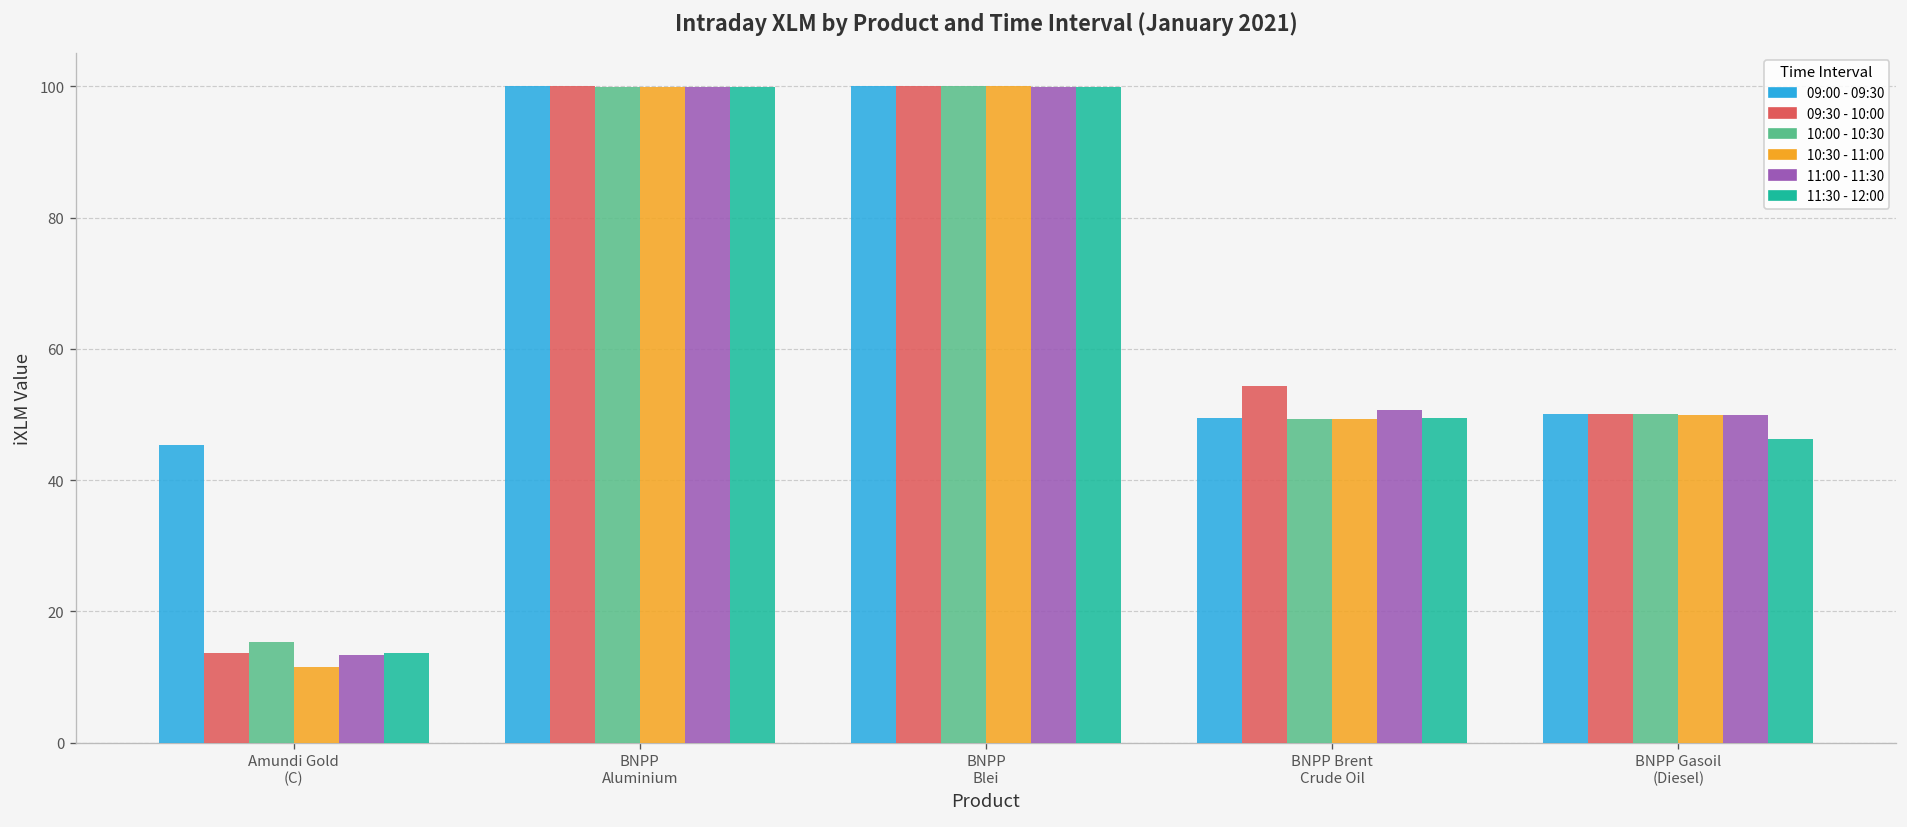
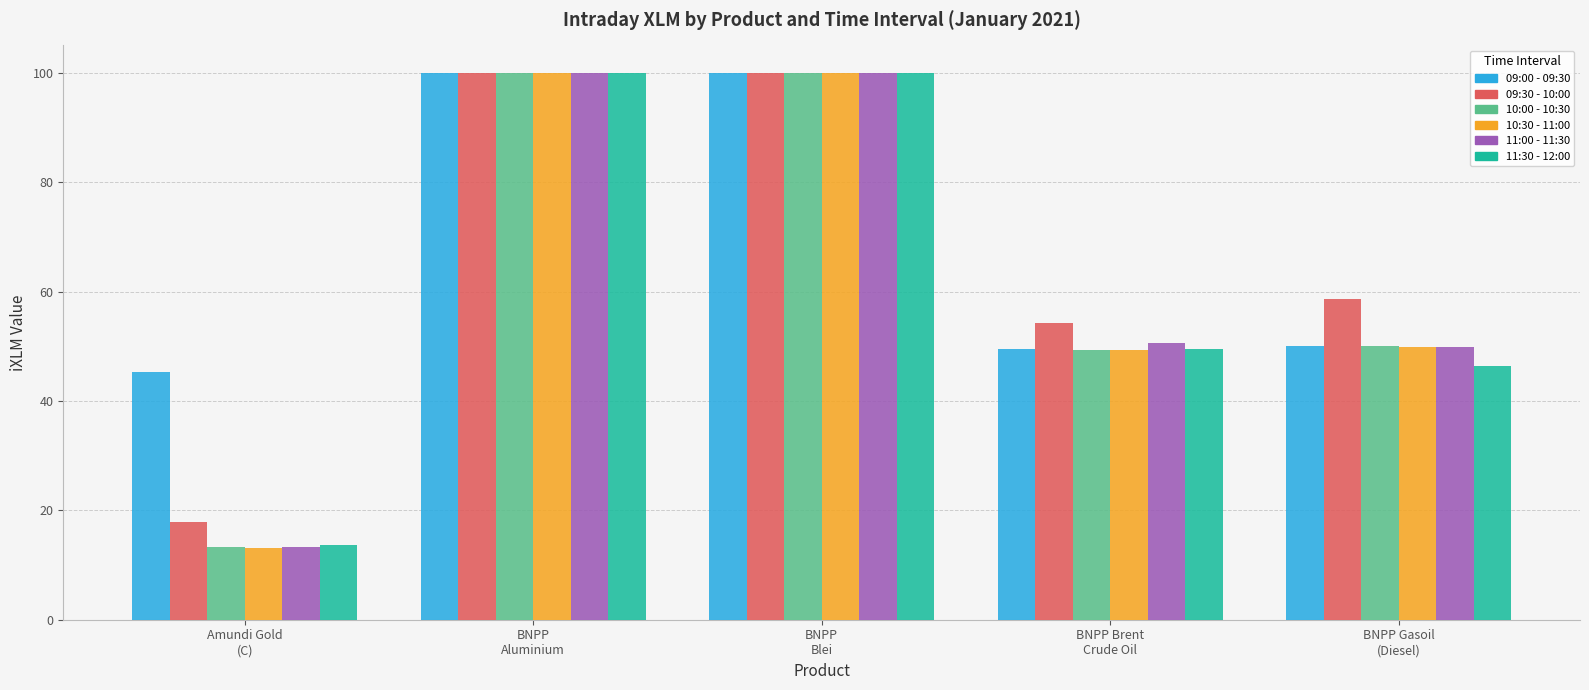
09:30 - 10:00, Amundi Gold (C): 14 -> 18
10:00 - 10:30, Amundi Gold (C): 15 -> 13
10:30 - 11:00, Amundi Gold (C): 12 -> 13
09:30 - 10:00, BNPP Gasoil (Diesel): 50 -> 59
